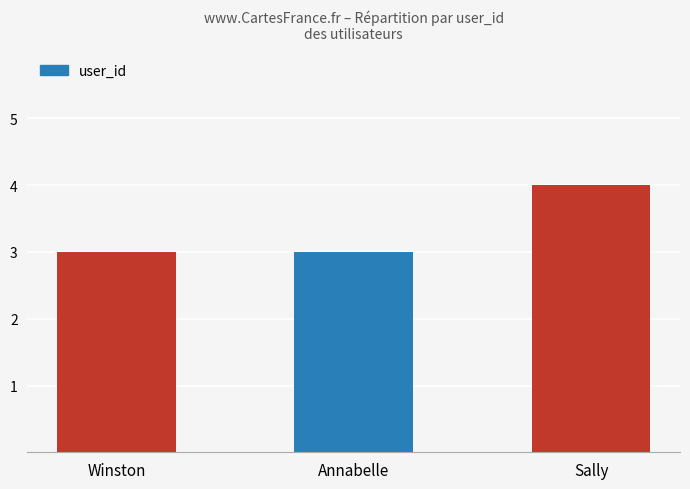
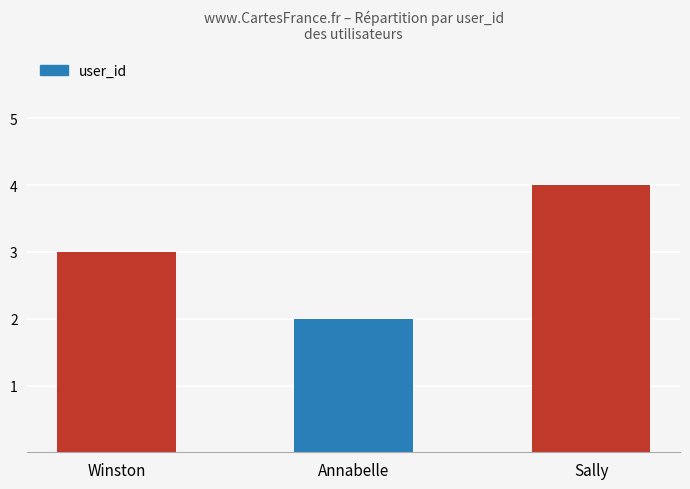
Annabelle: 3 -> 2
